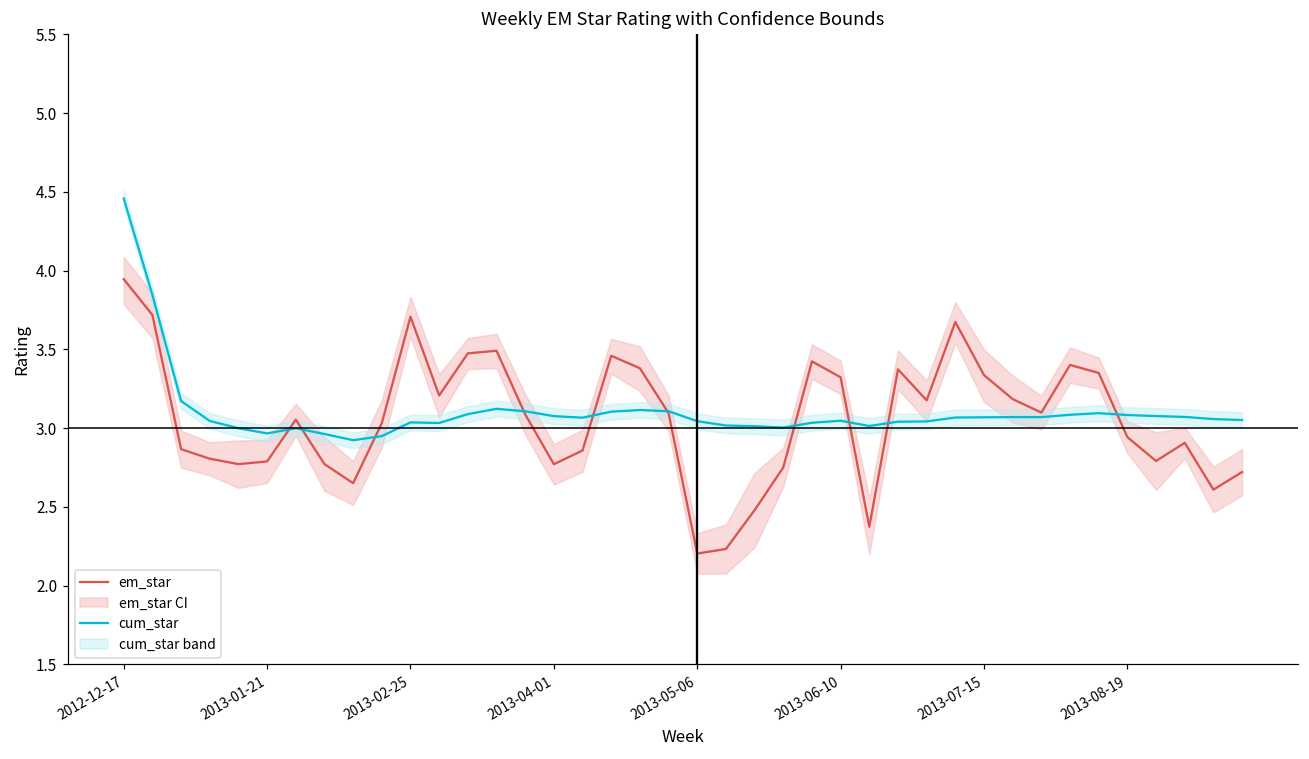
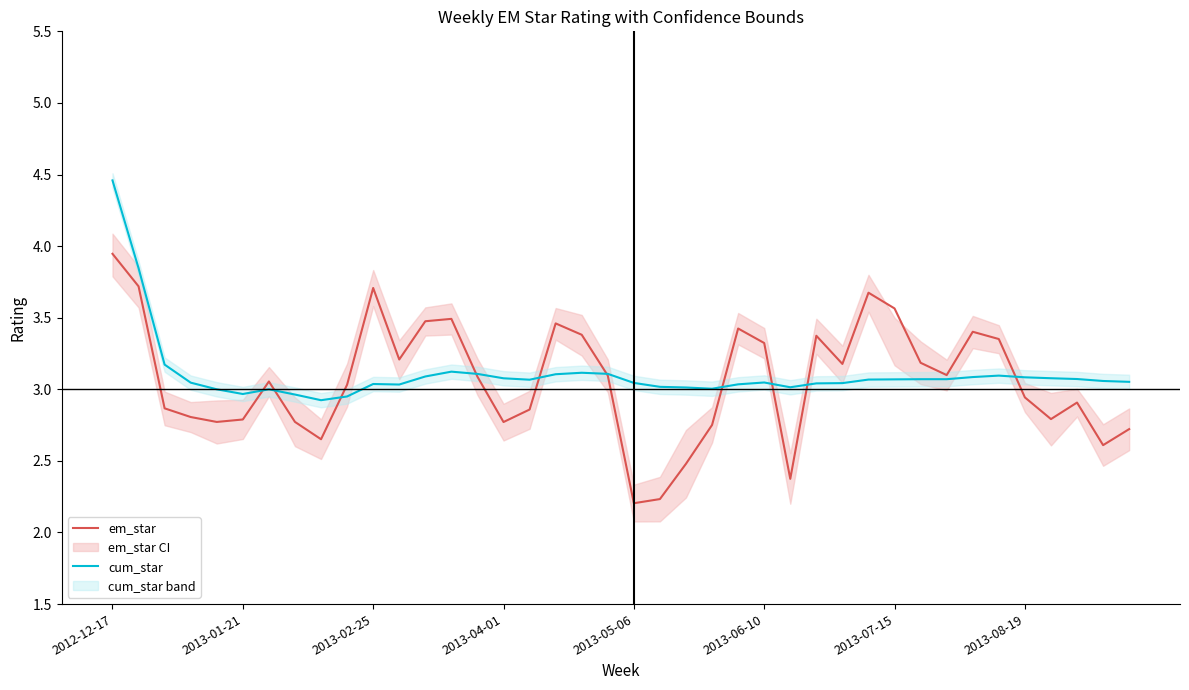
em_star, 2013-07-15: 3.34 -> 3.56
